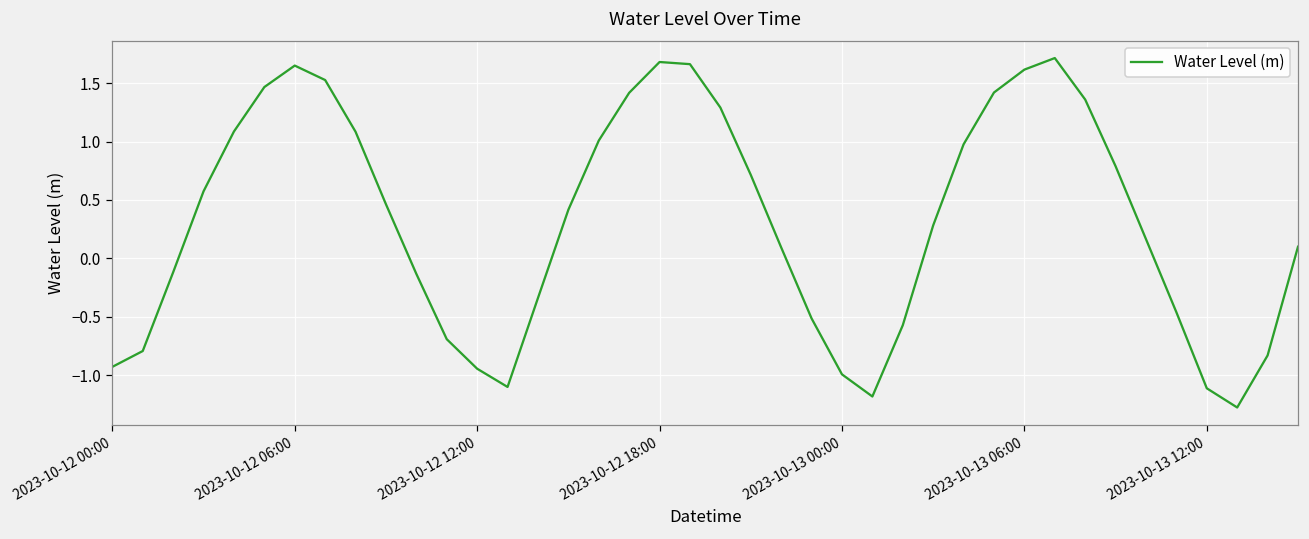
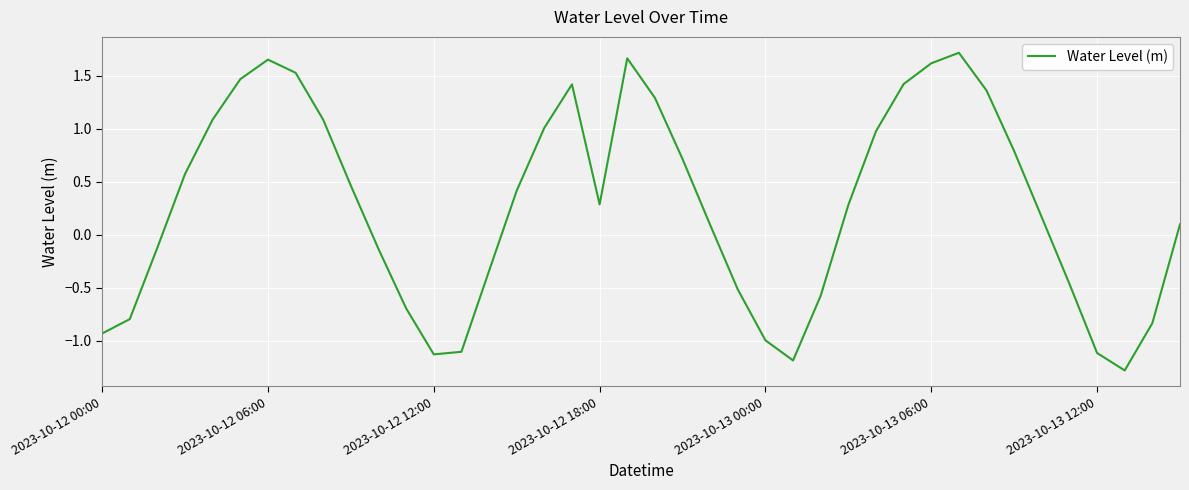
2023-10-12 12:00: -0.95 -> -1.13
2023-10-12 18:00: 1.68 -> 0.29
